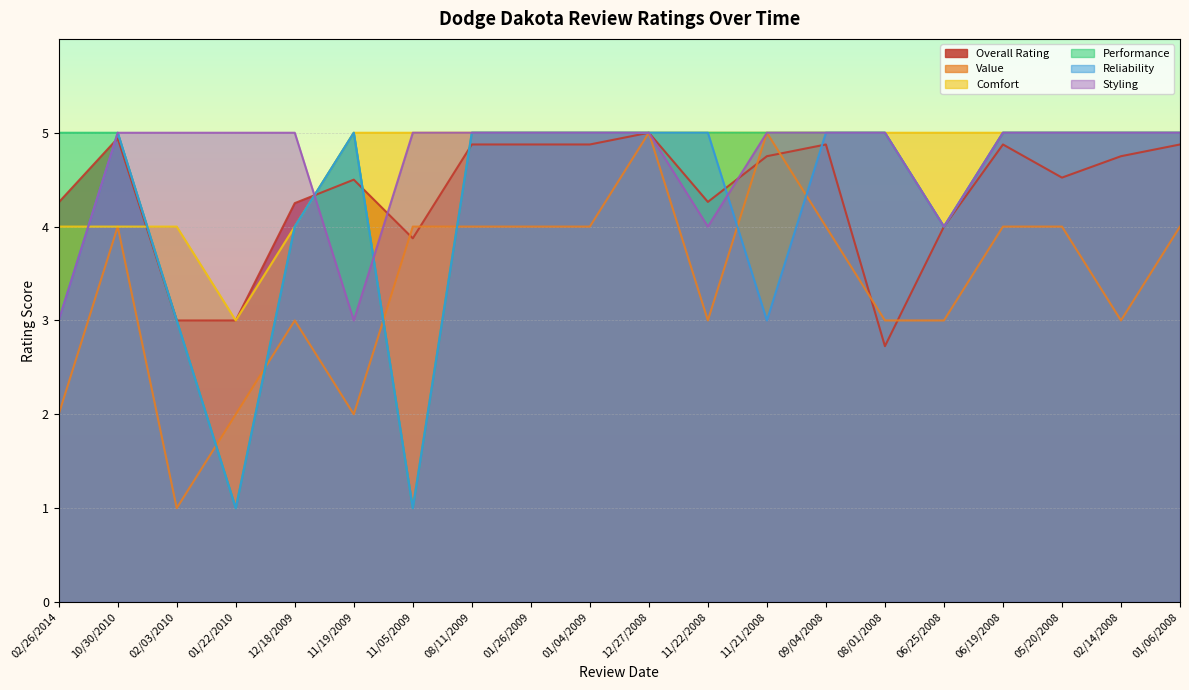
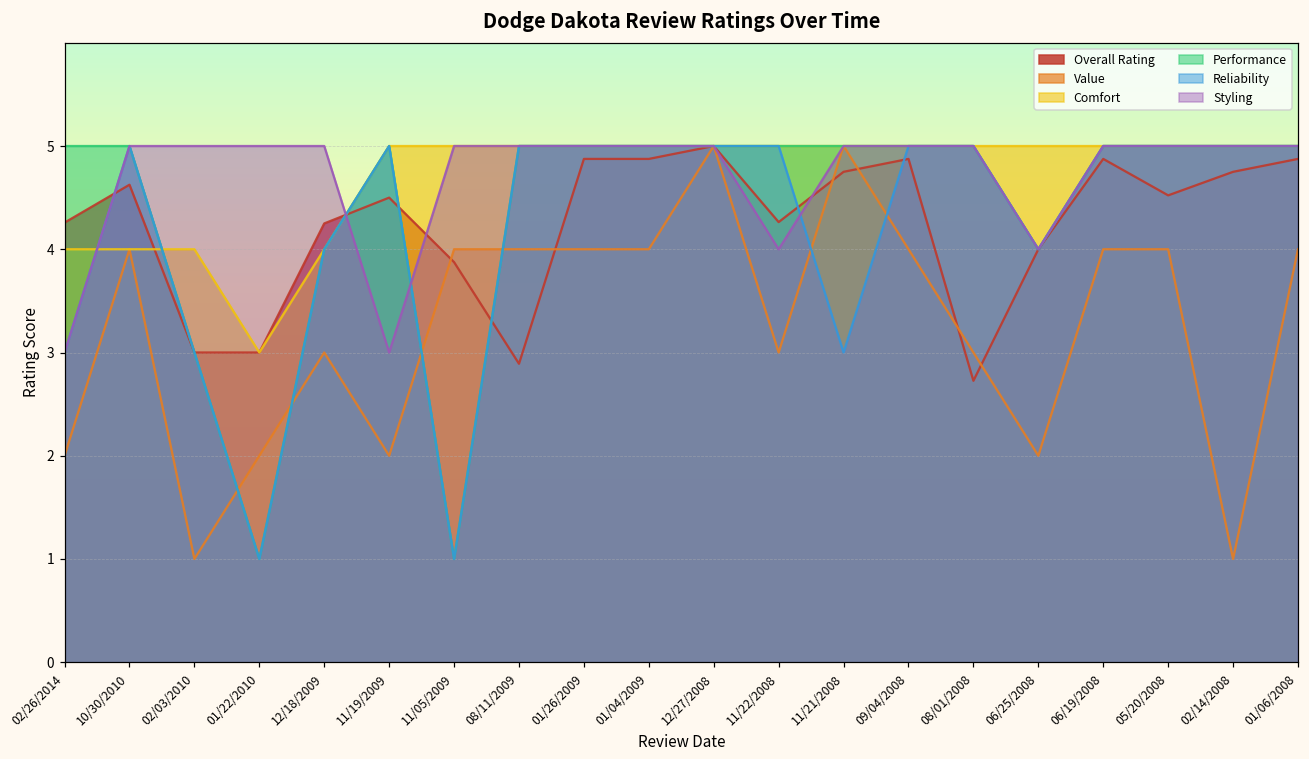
Overall Rating, 10/30/2010: 4.9 -> 4.6
Overall Rating, 08/11/2009: 4.9 -> 2.9
Value, 06/25/2008: 3 -> 2
Value, 02/14/2008: 3 -> 1
